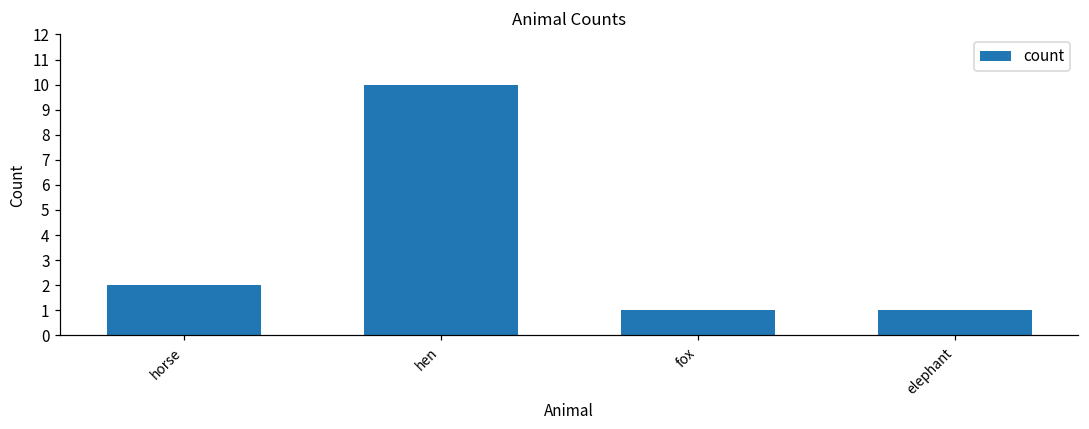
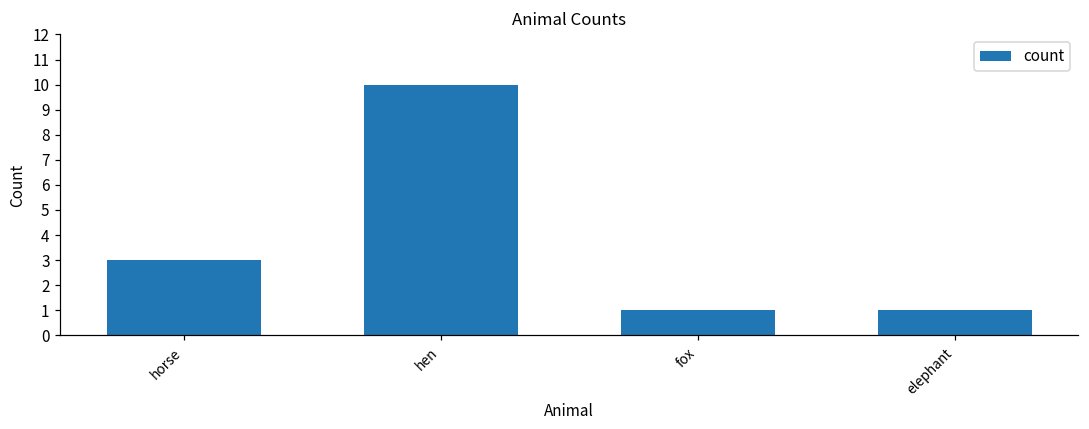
horse: 2 -> 3
